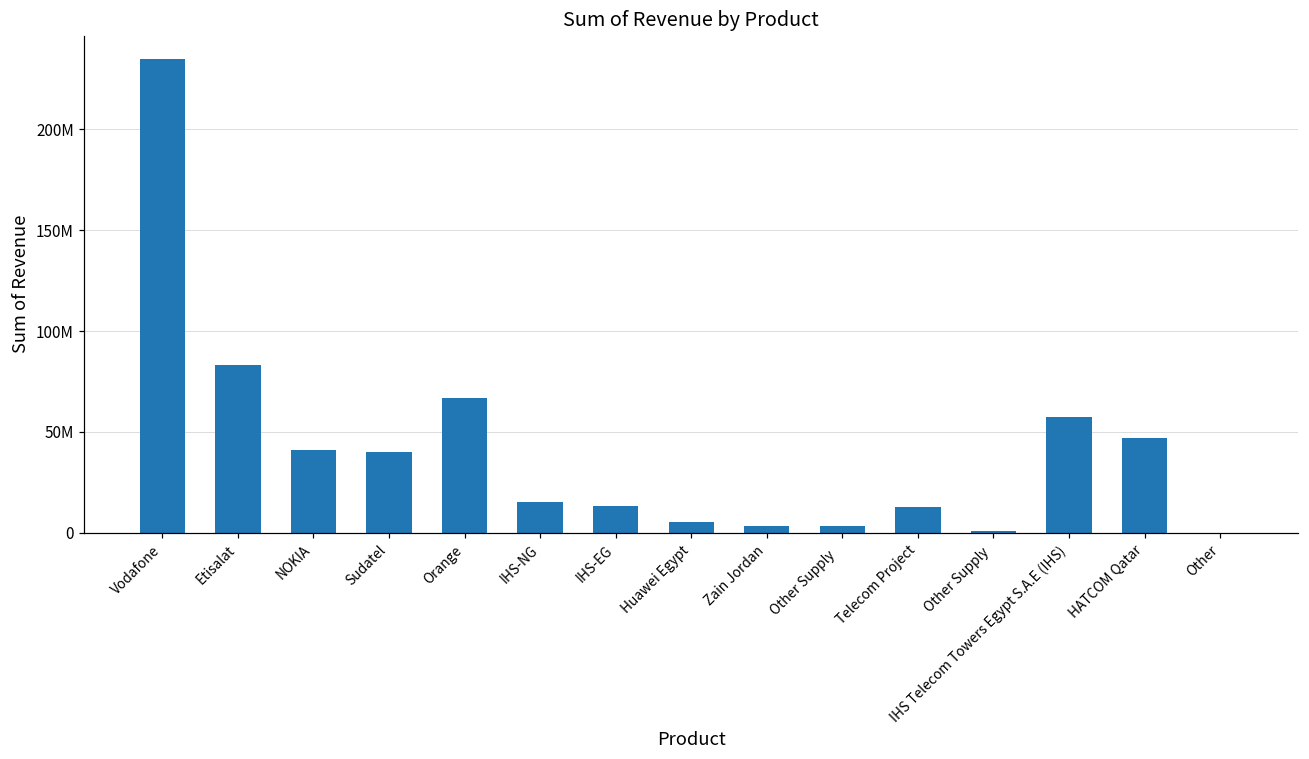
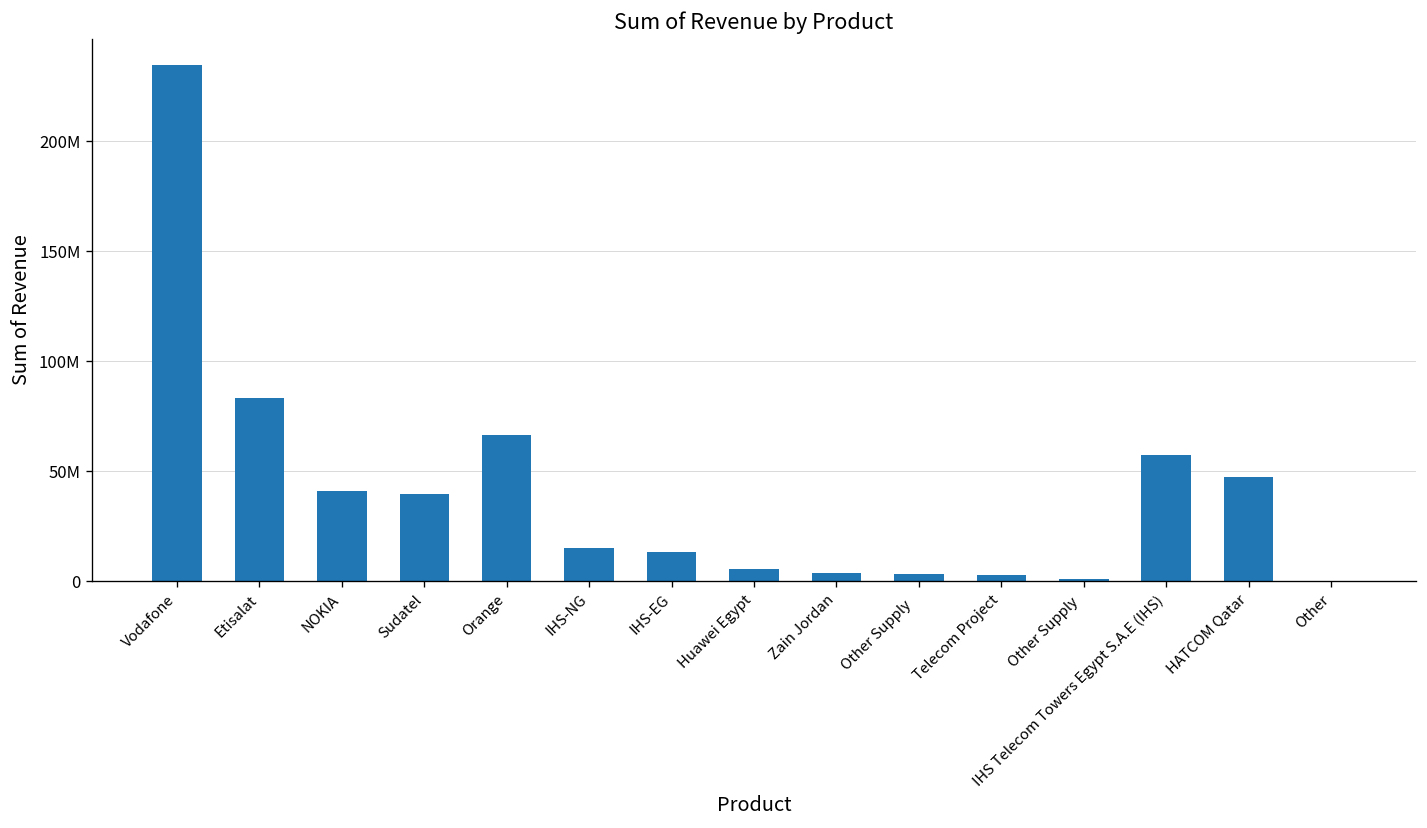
Telecom Project: 13000000 -> 3000000
